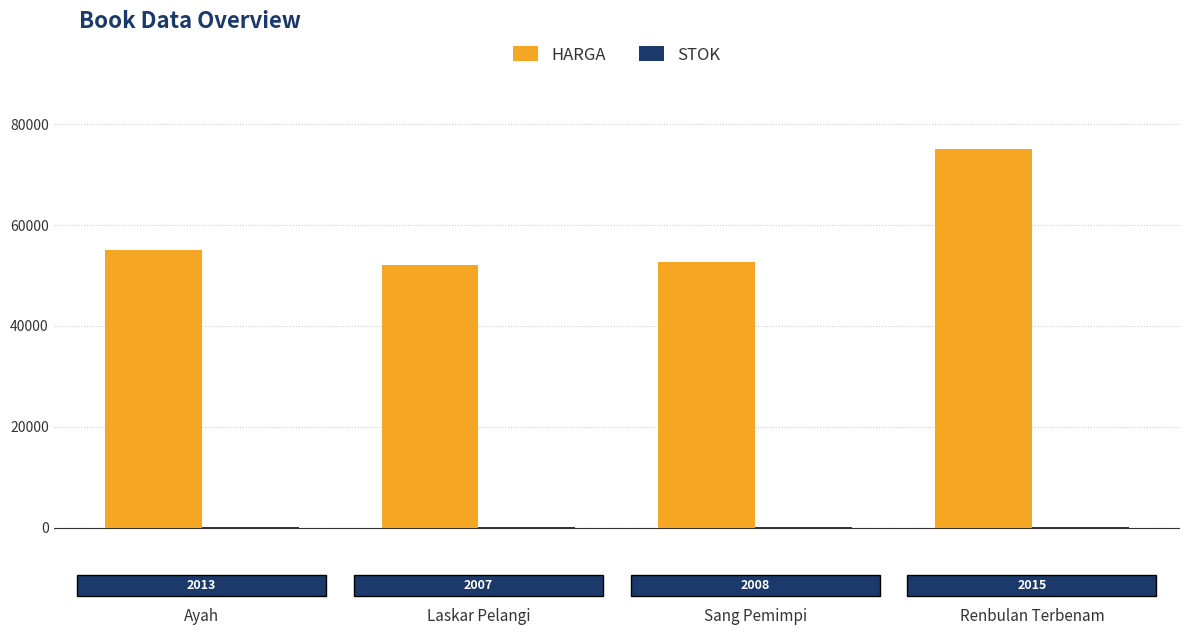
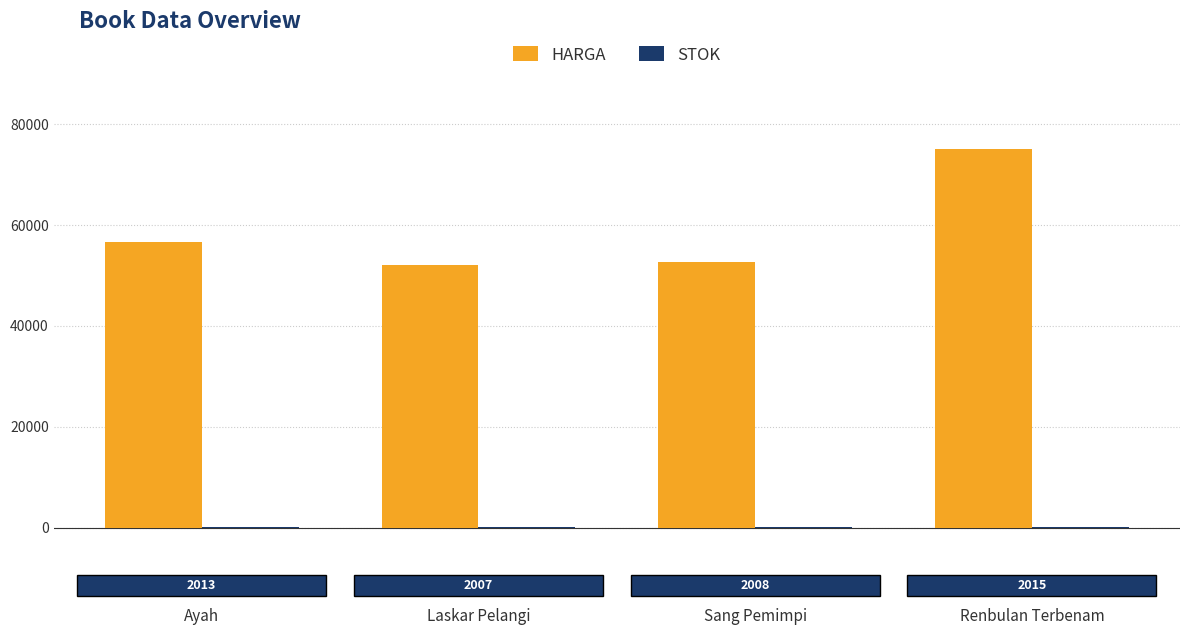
HARGA, Ayah: 55000 -> 57000
